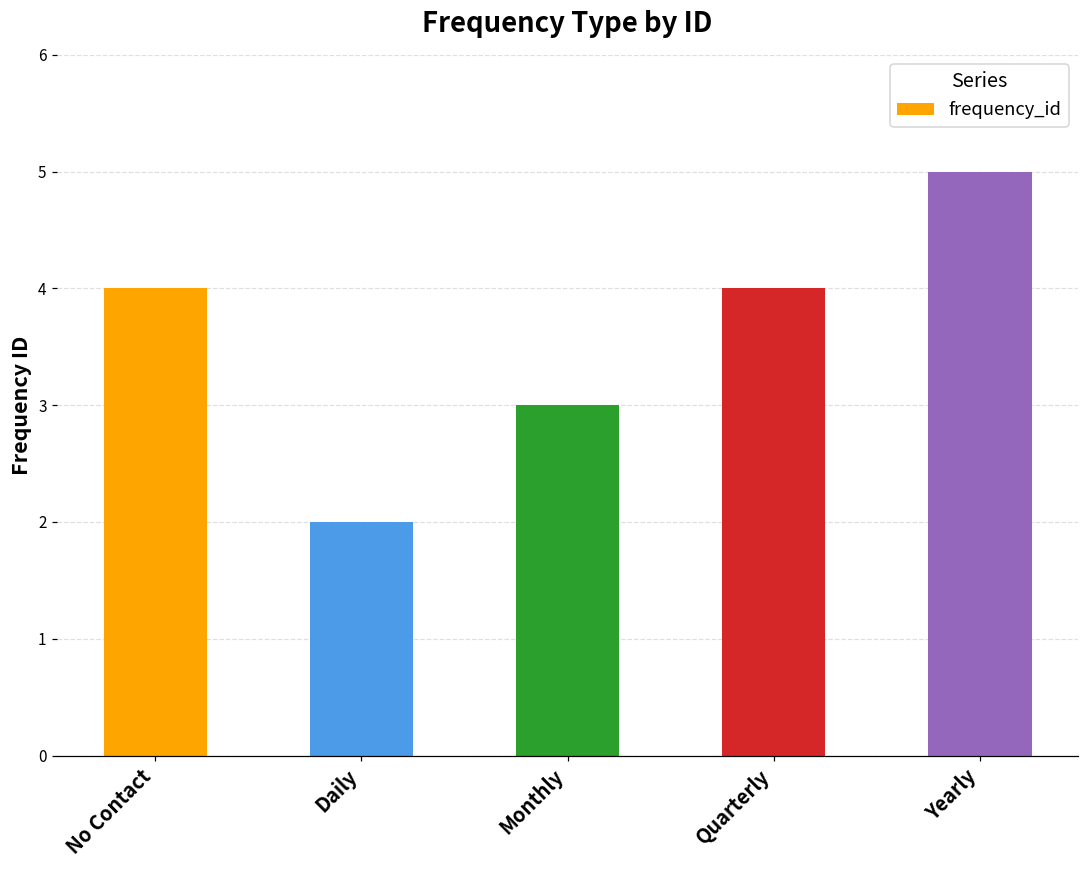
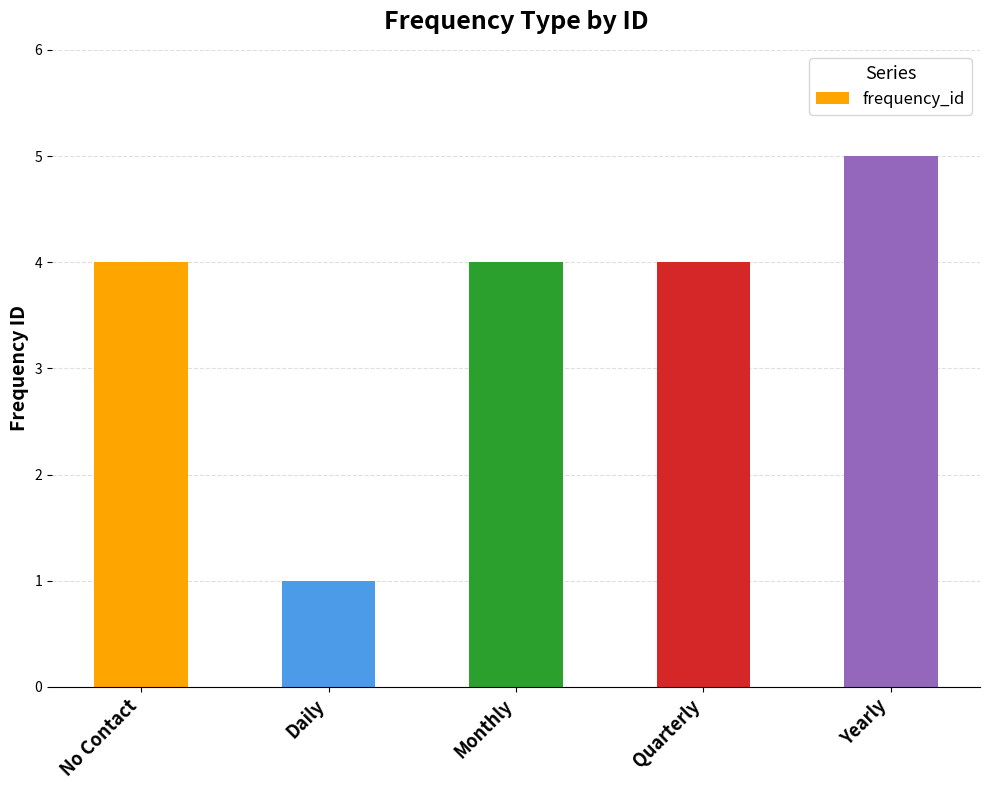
Daily: 2 -> 1
Monthly: 3 -> 4
